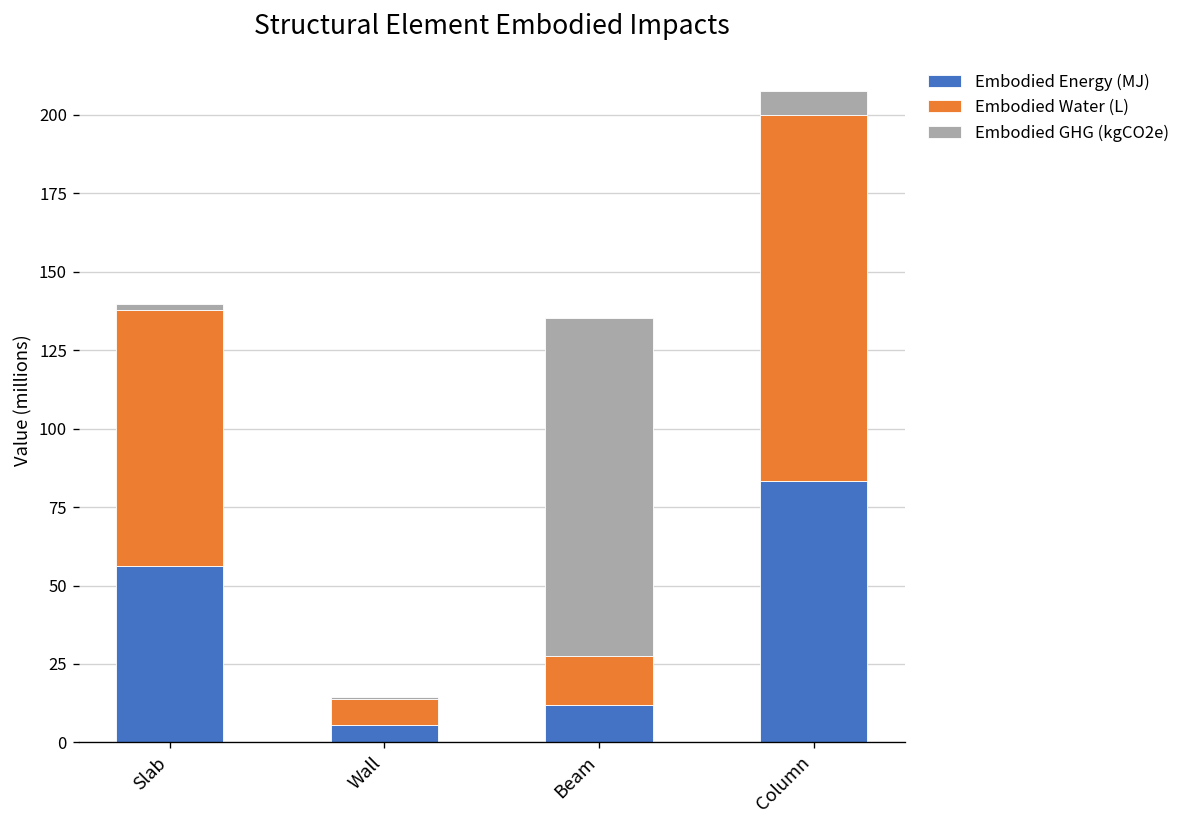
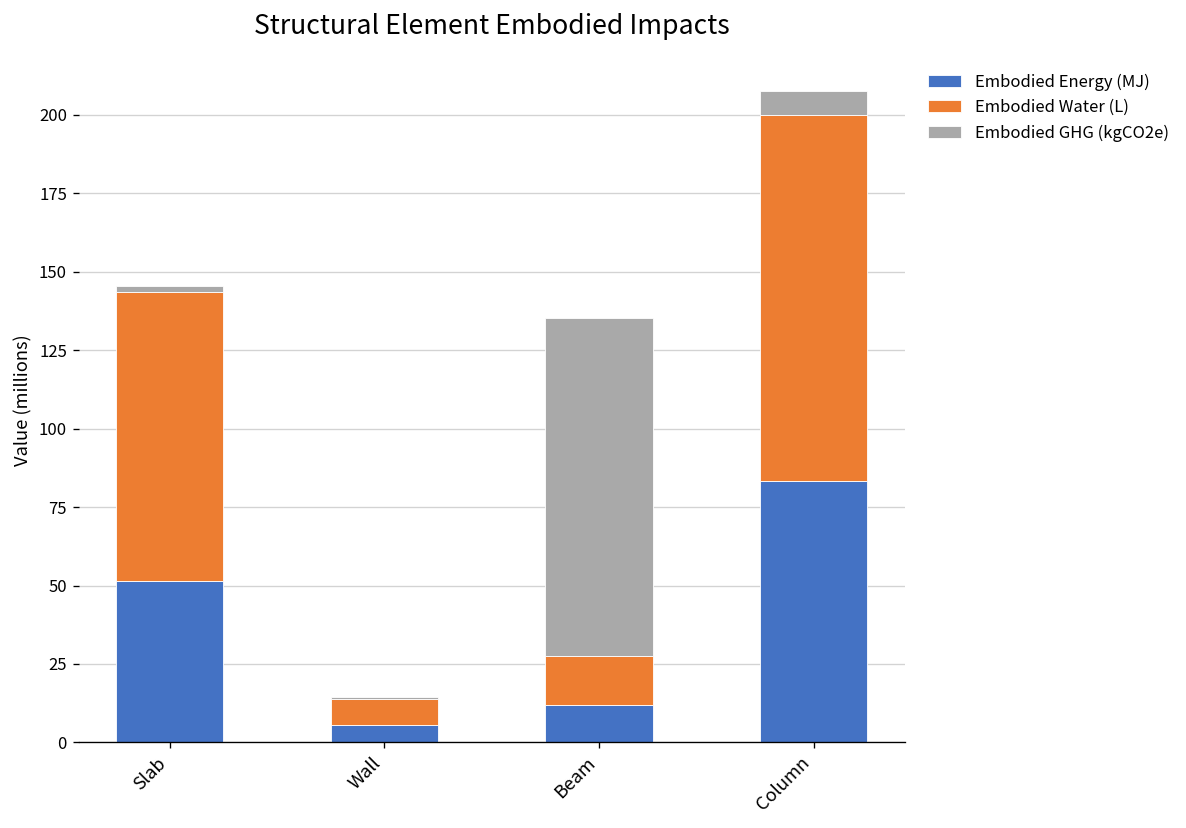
Embodied Energy (MJ), Slab: 56 -> 51
Embodied Water (L), Slab: 82 -> 92
